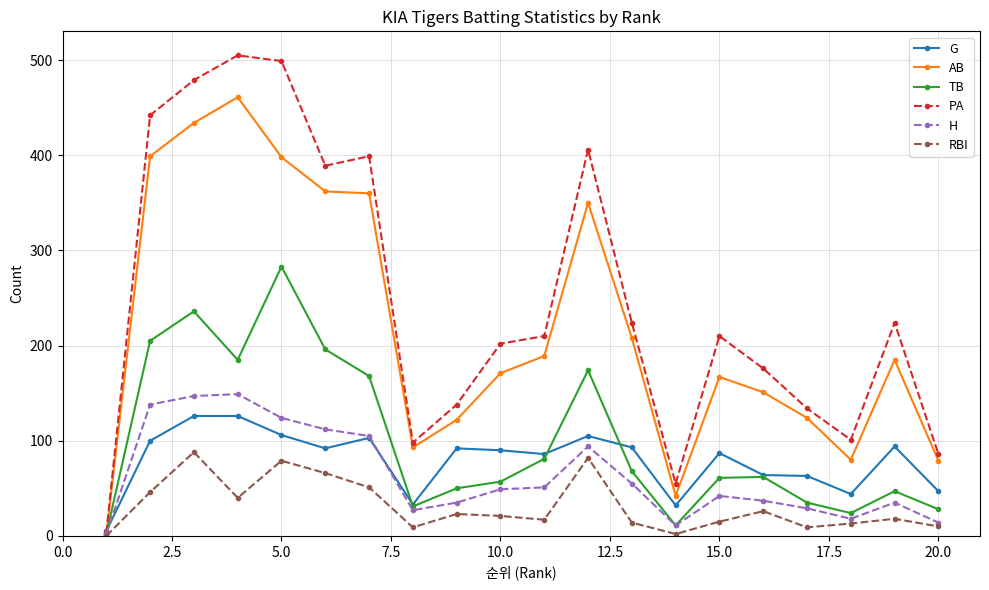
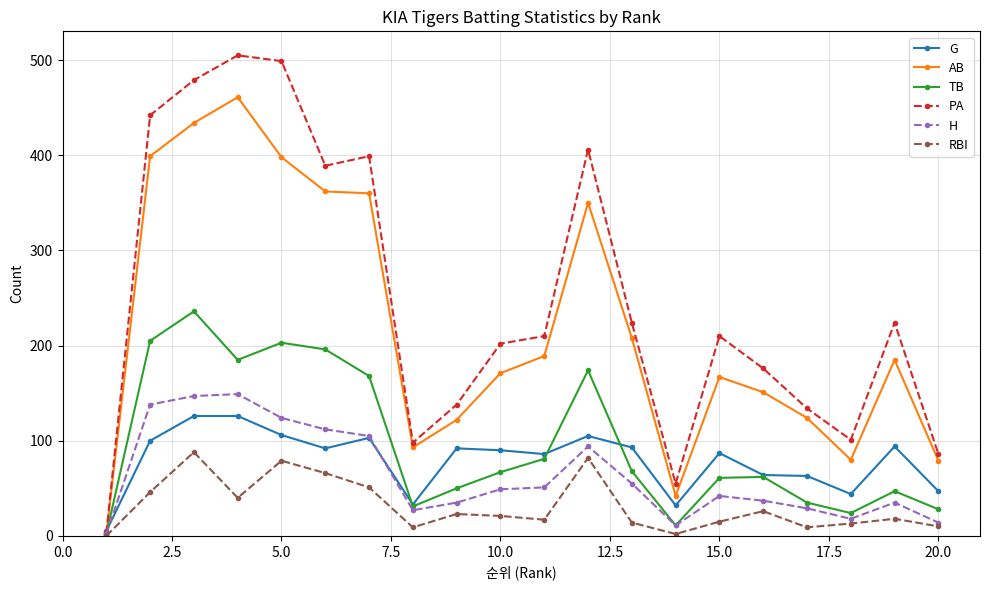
TB, 5.0: 280 -> 200
TB, 10.0: 60 -> 70
